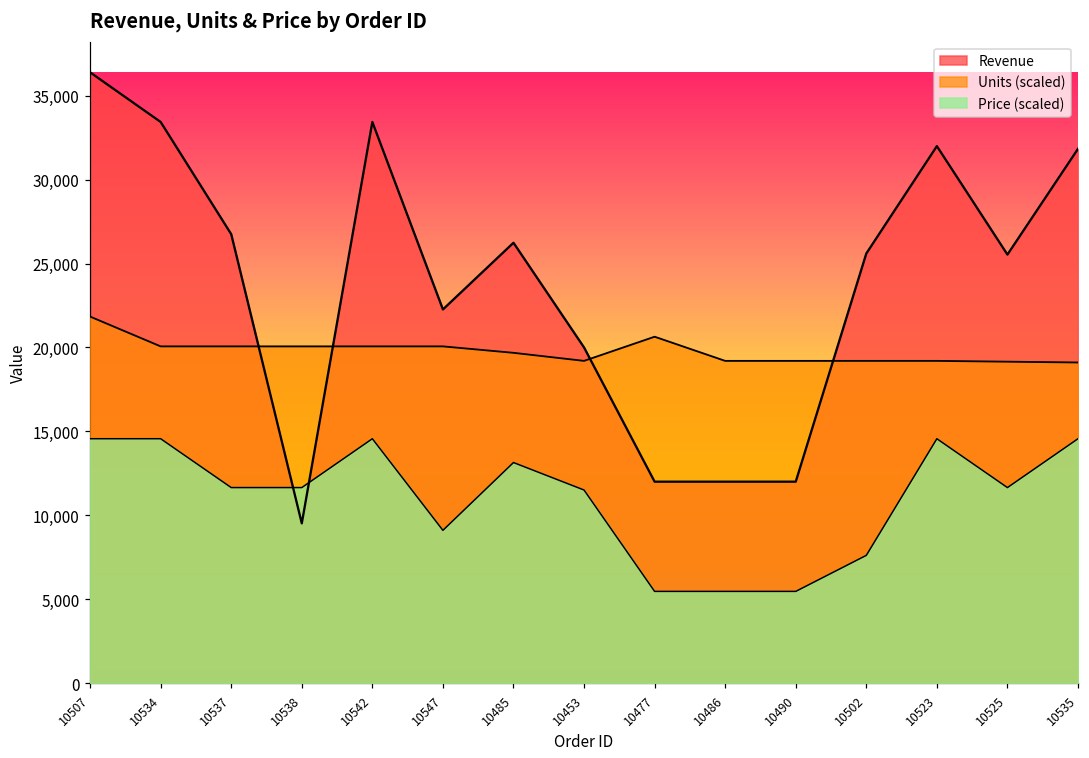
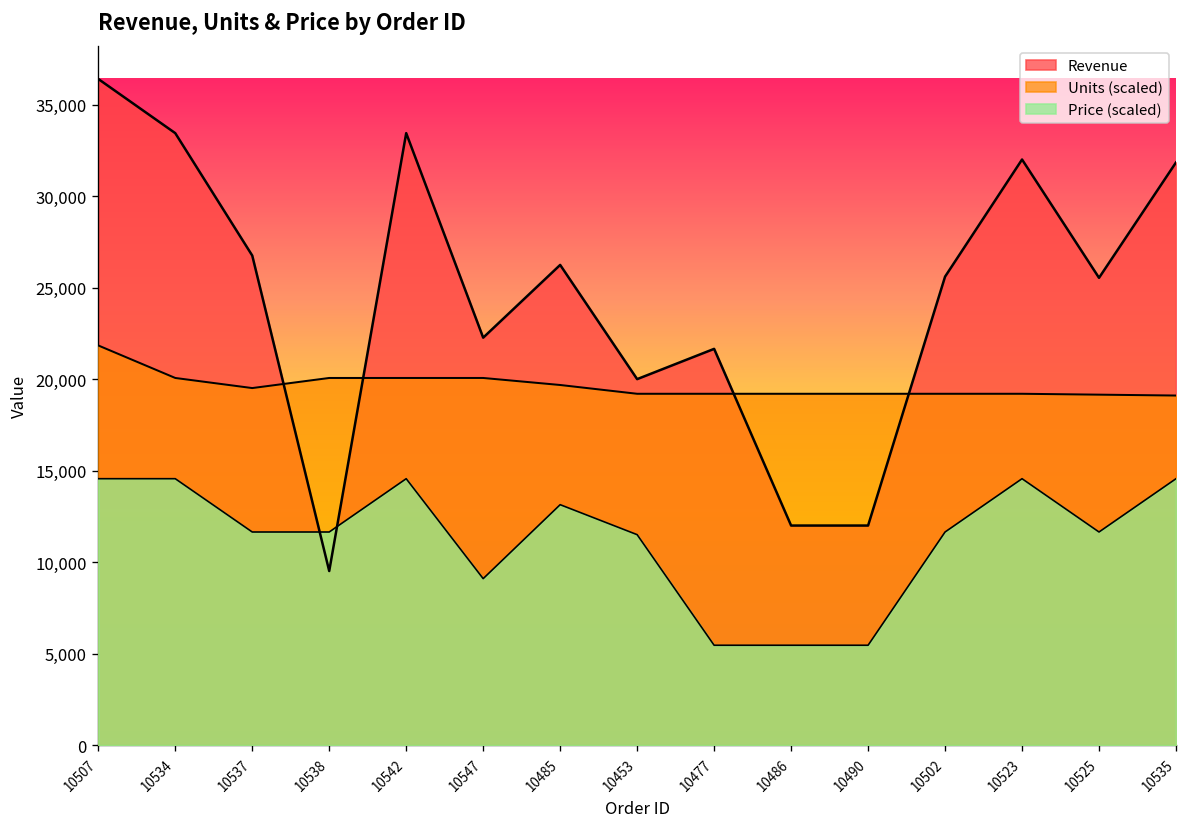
Units (scaled), 10537: 20,100 -> 19,500
Revenue, 10477: 12,000 -> 21,700
Units (scaled), 10477: 20,600 -> 19,200
Price (scaled), 10502: 7,600 -> 11,600
